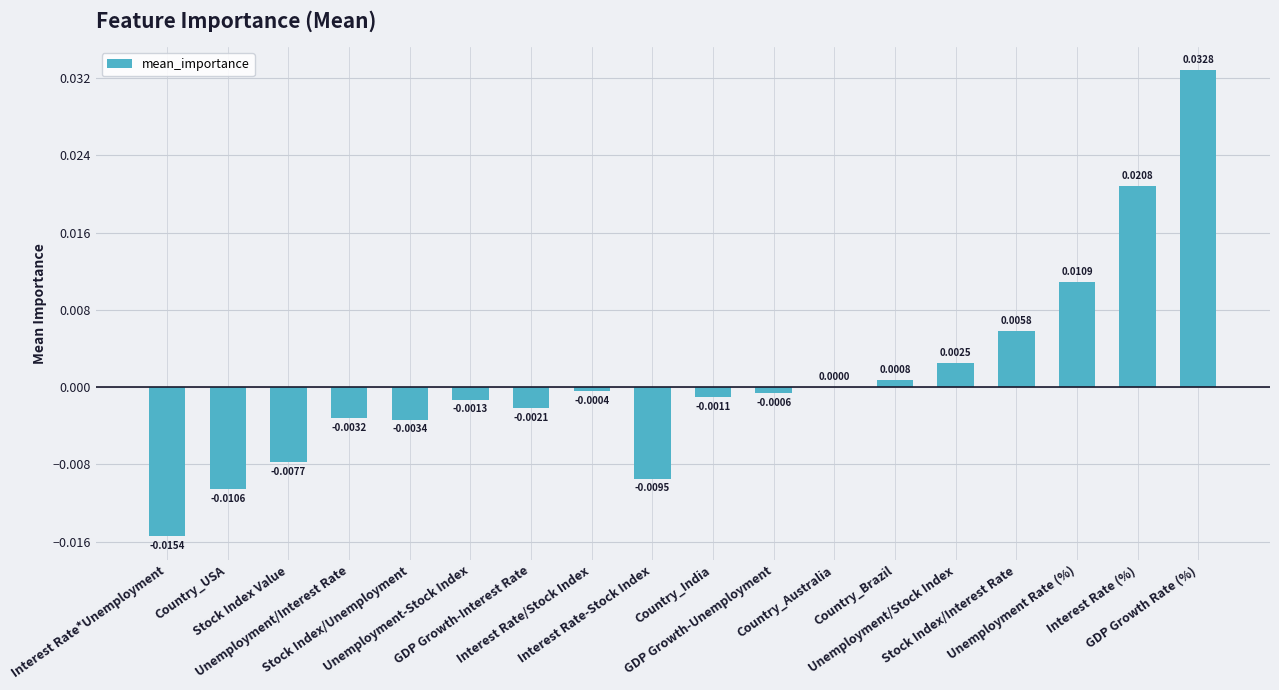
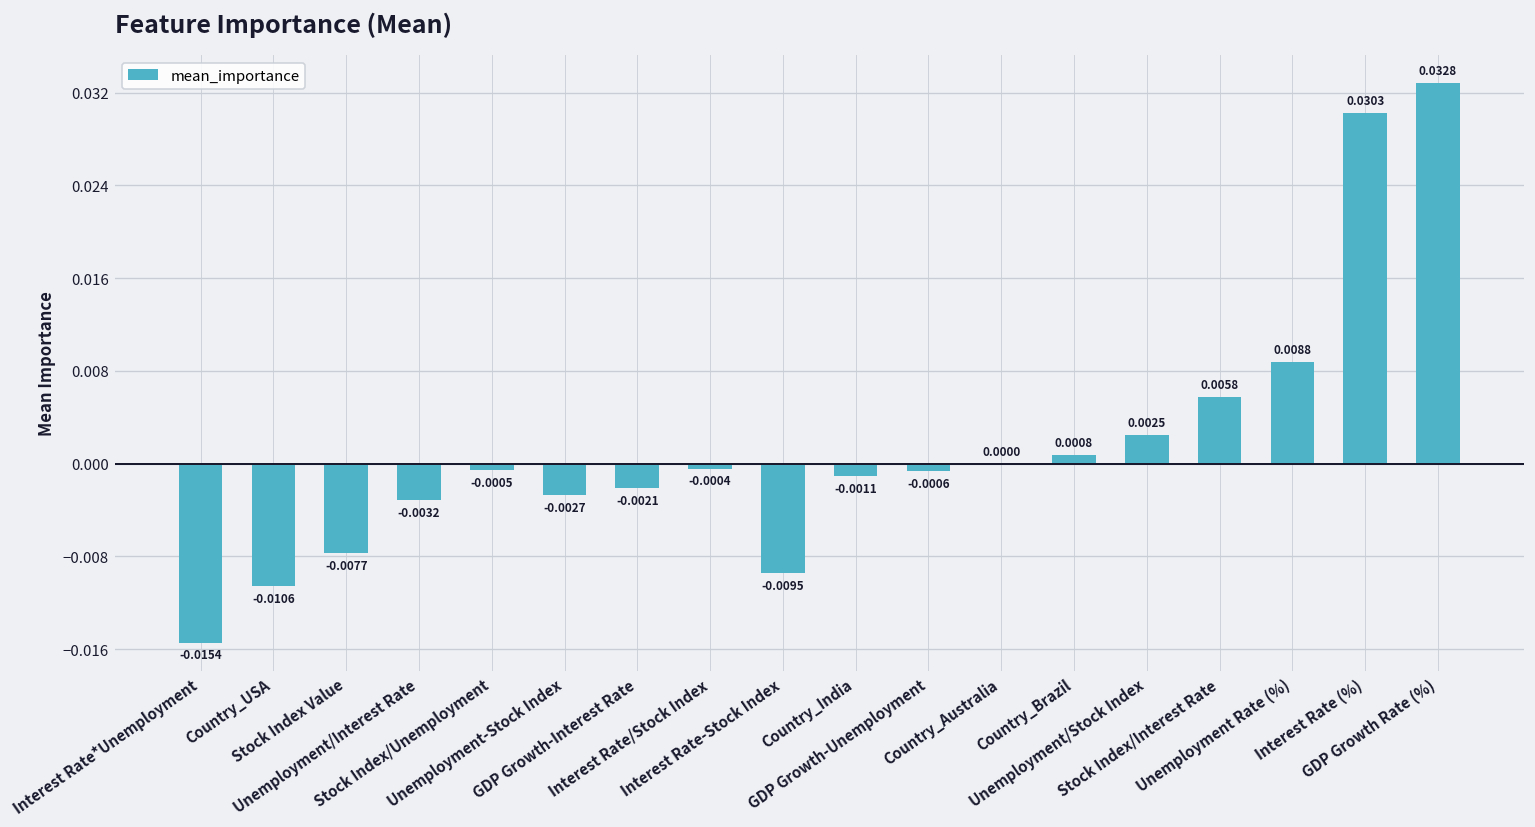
Stock Index/Unemployment: -0.0034 -> -0.0005
Unemployment-Stock Index: -0.0013 -> -0.0027
Unemployment Rate (%): 0.0109 -> 0.0088
Interest Rate (%): 0.0208 -> 0.0303
